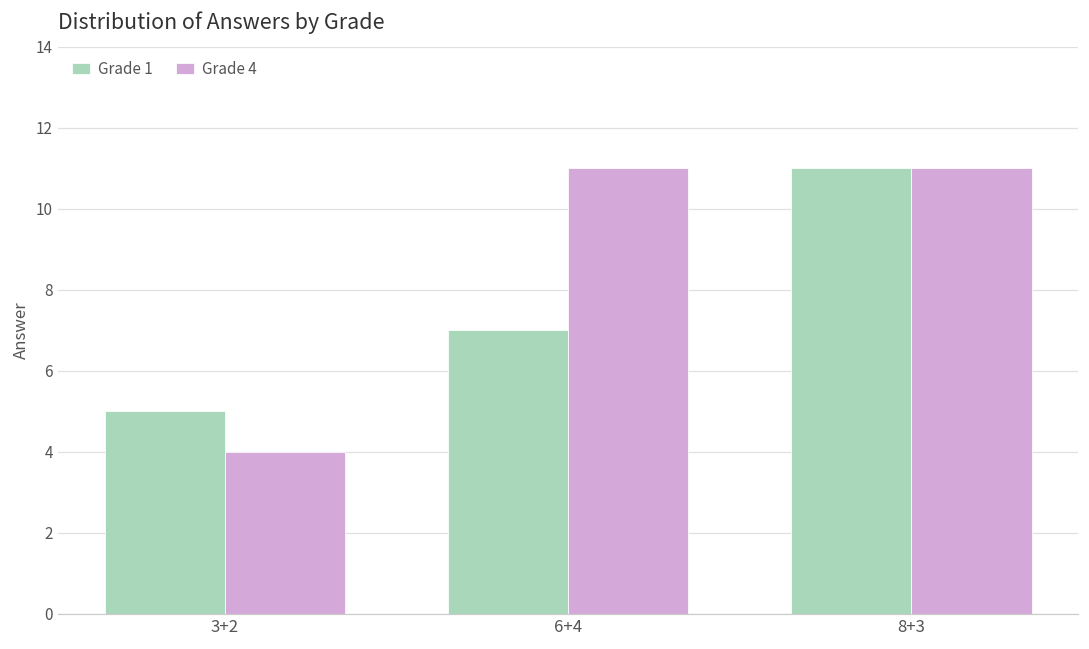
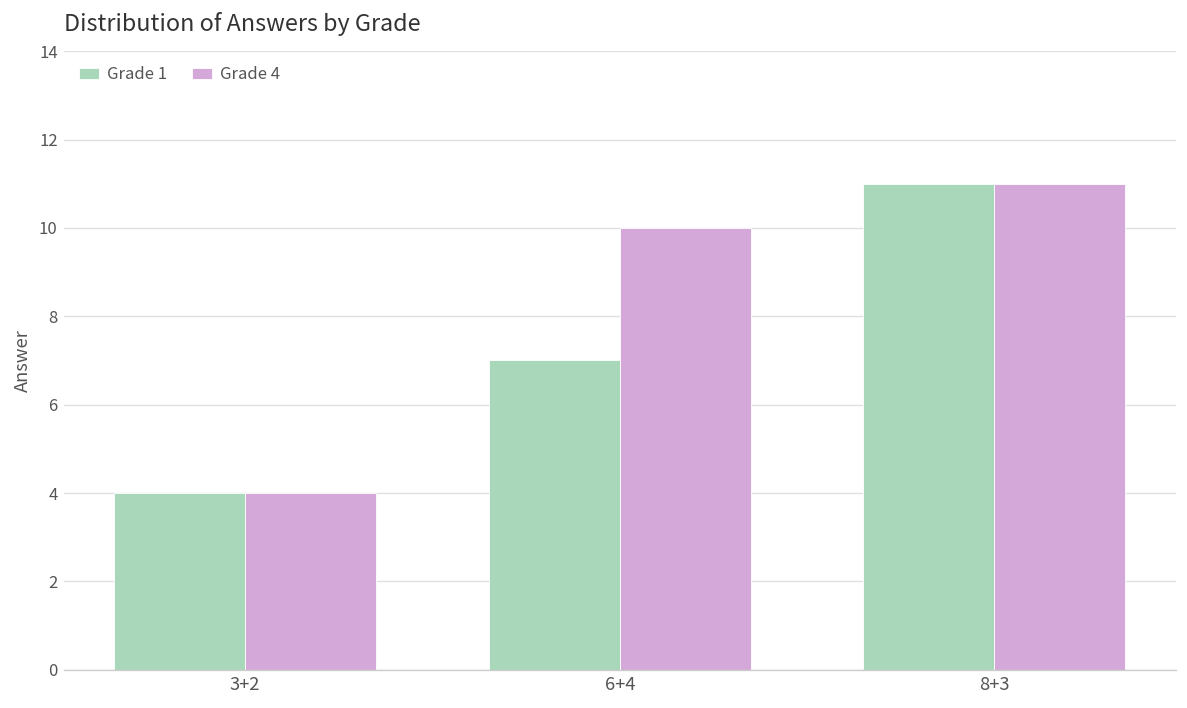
Grade 1, 3+2: 5 -> 4
Grade 4, 6+4: 11 -> 10
